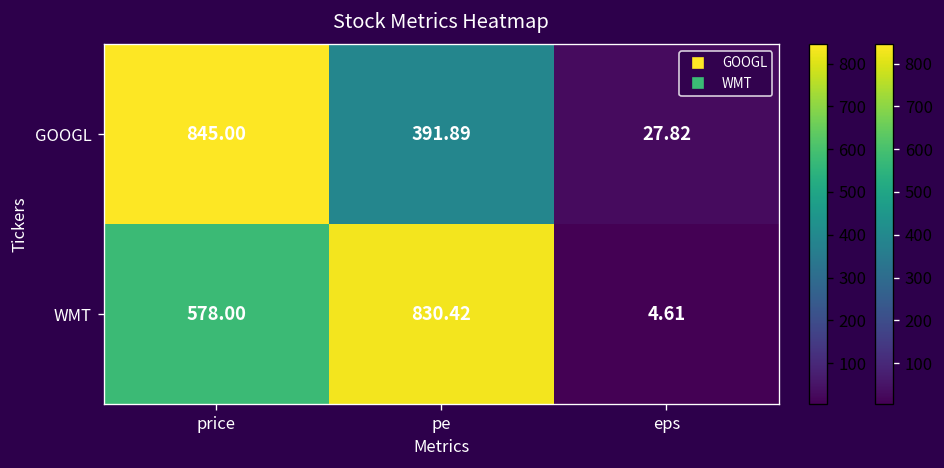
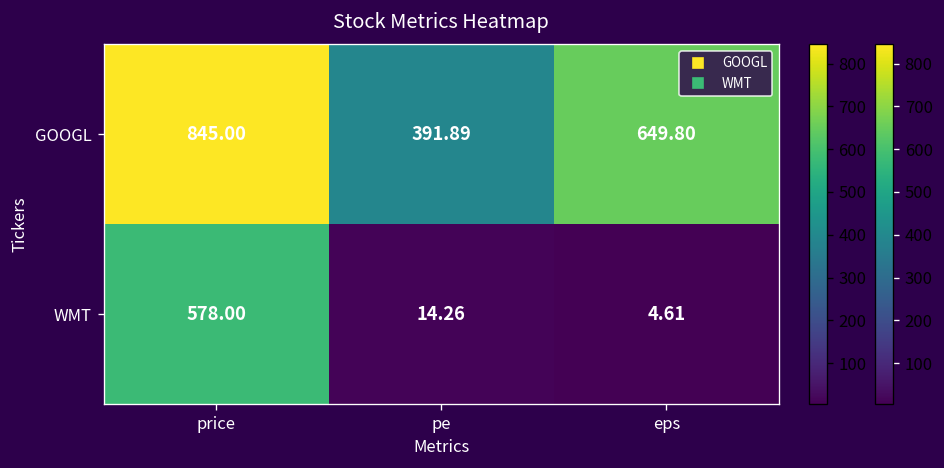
GOOGL, eps: 27.82 -> 649.80
WMT, pe: 830.42 -> 14.26
